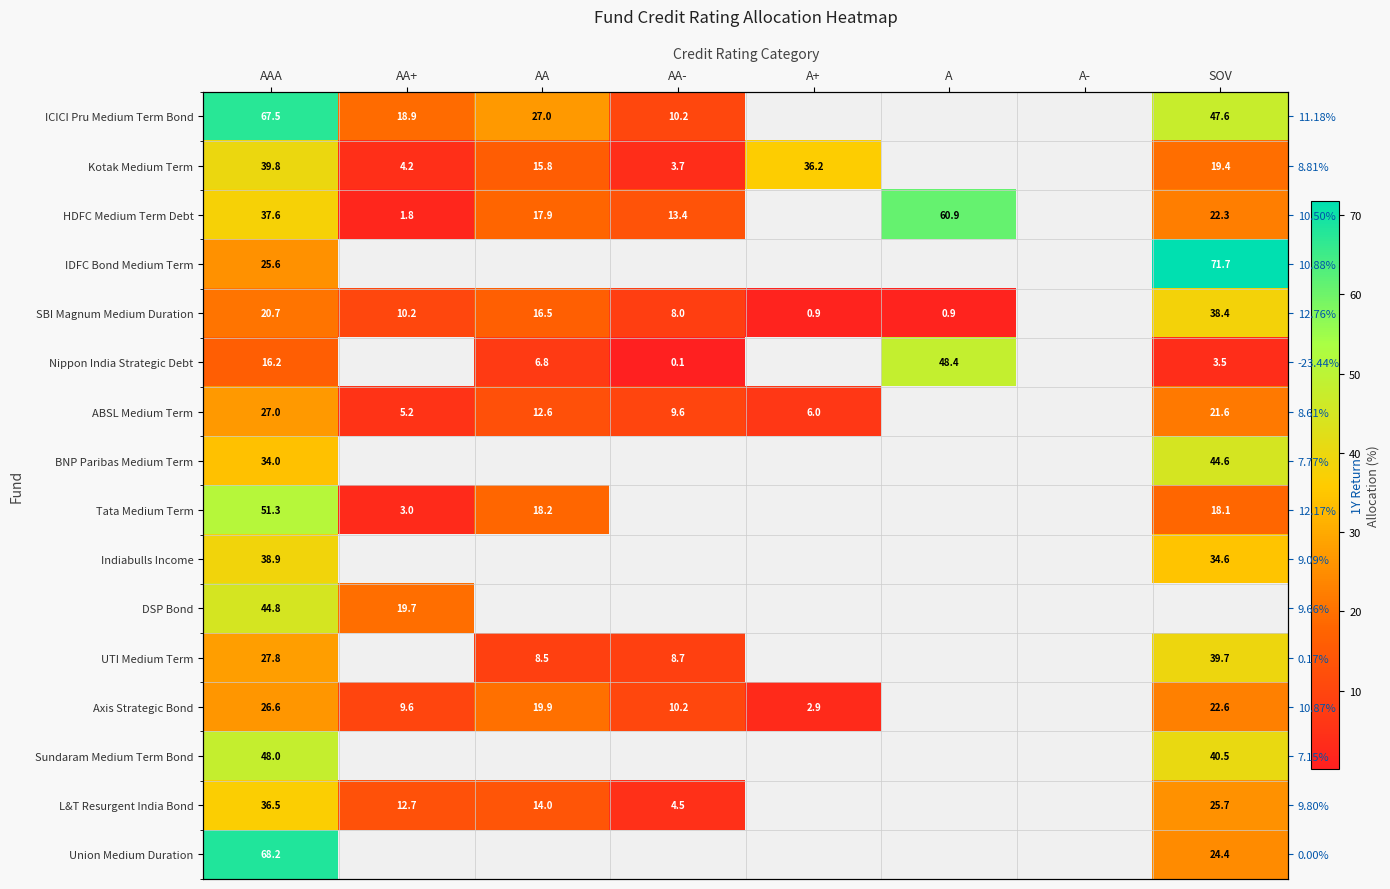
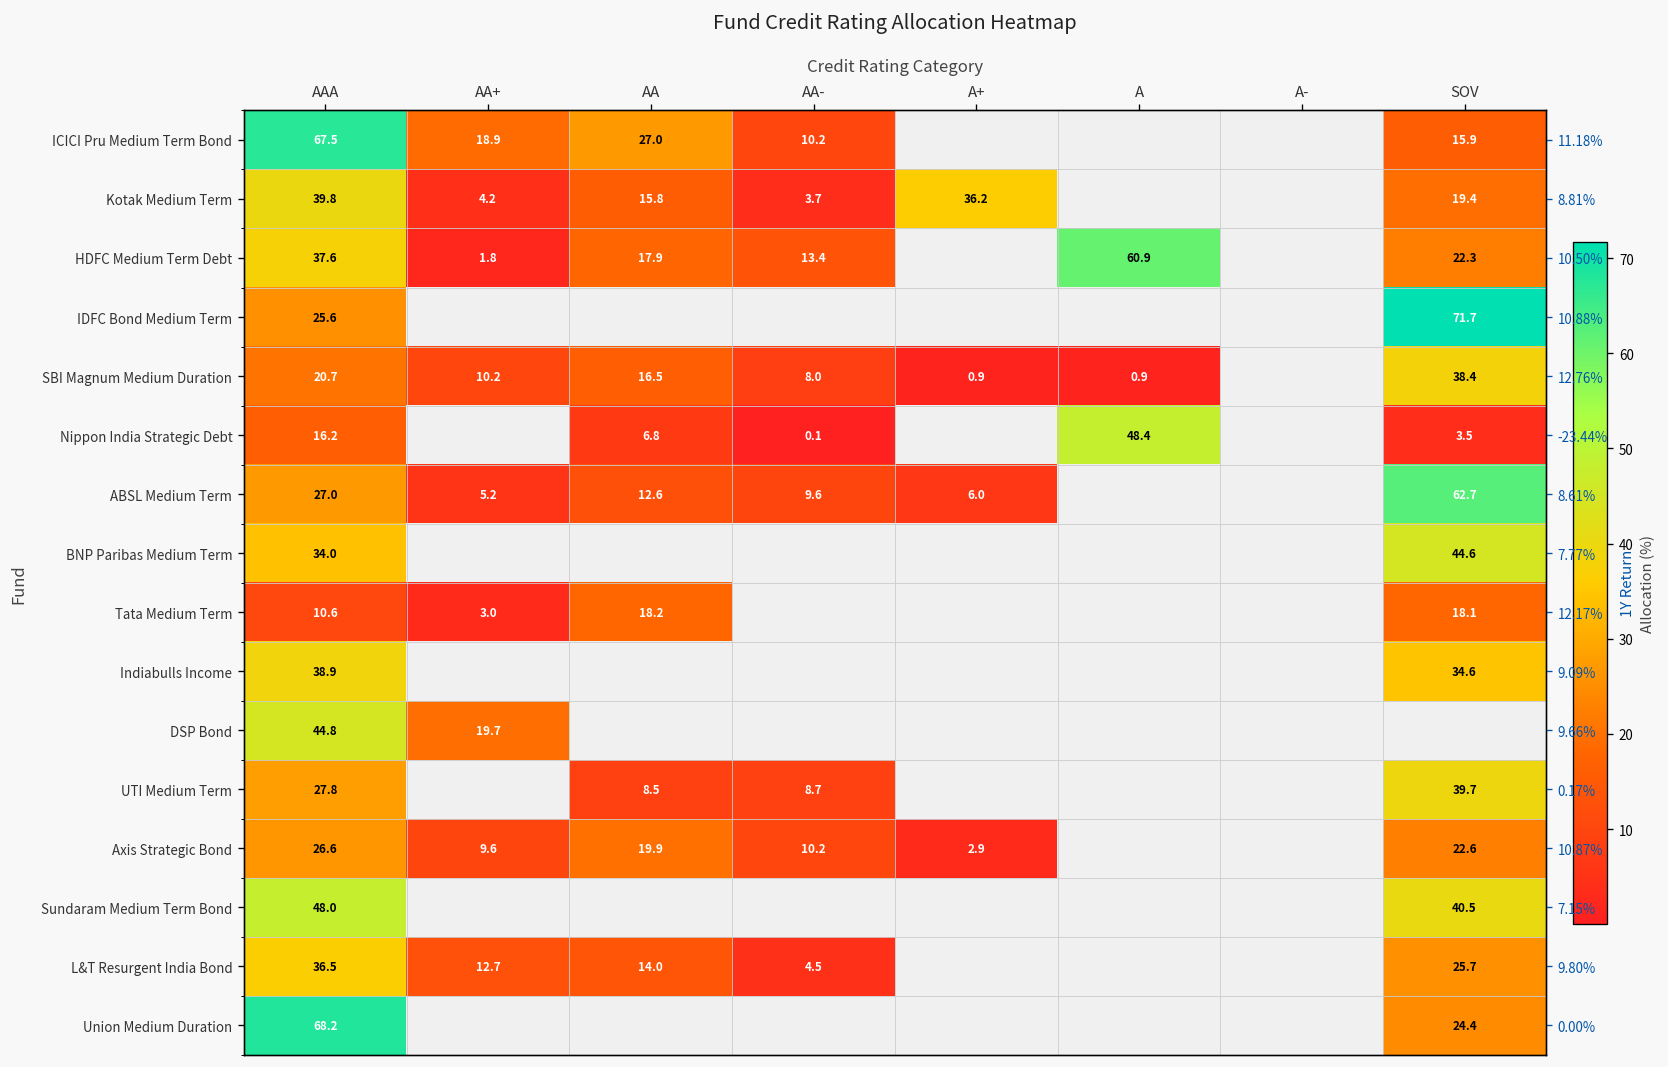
ICICI Pru Medium Term Bond, SOV: 47.6 -> 15.9
ABSL Medium Term, SOV: 21.6 -> 62.7
Tata Medium Term, AAA: 51.3 -> 10.6
